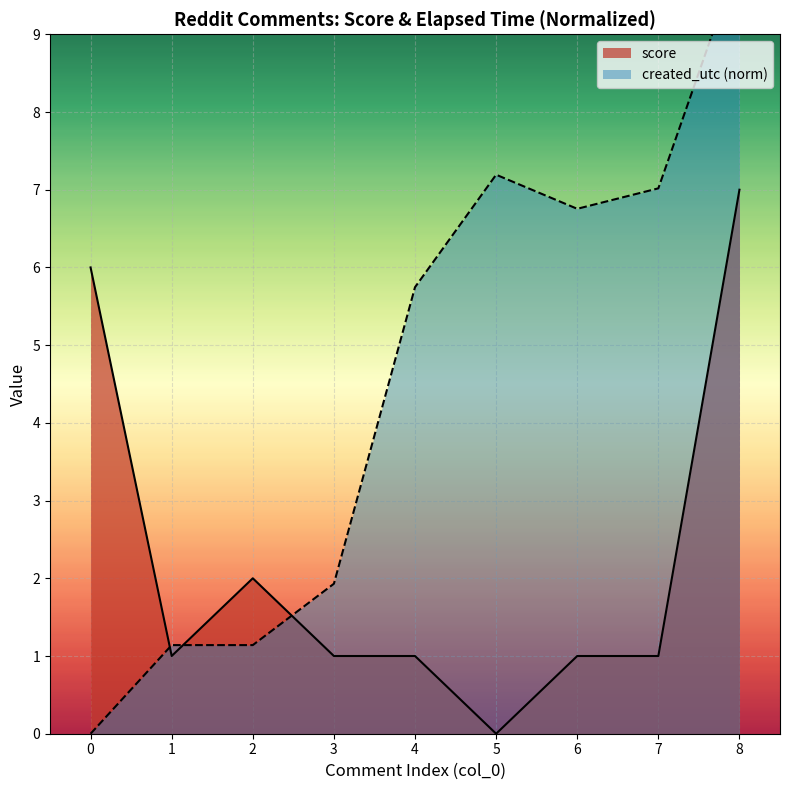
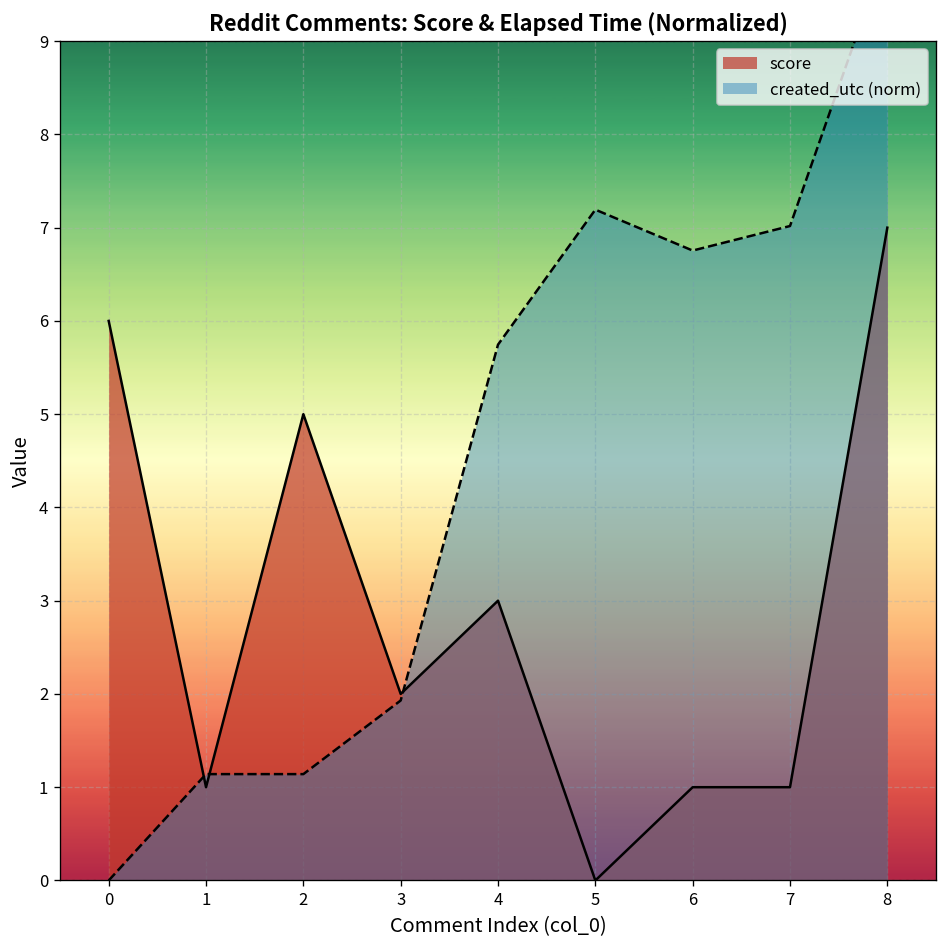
score, 2: 2 -> 5
score, 3: 1 -> 2
score, 4: 1 -> 3
